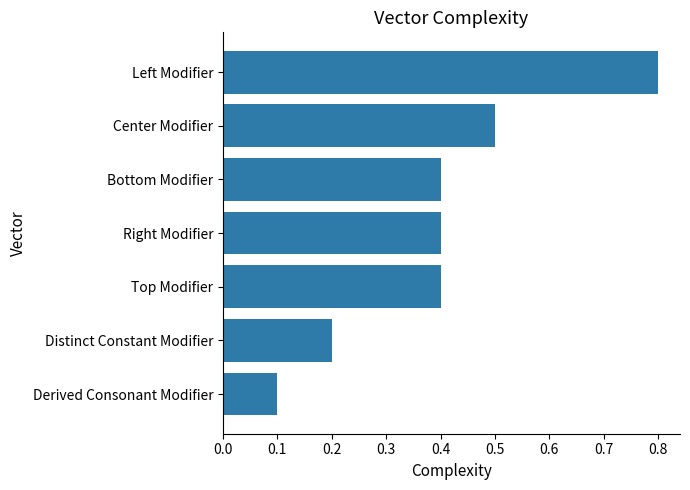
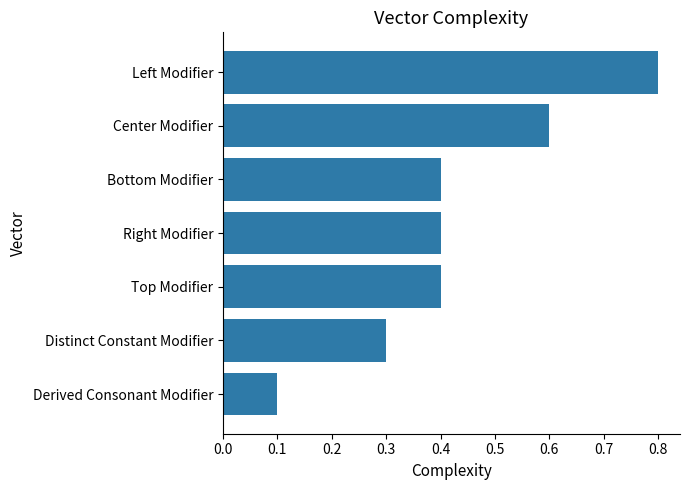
Center Modifier: 0.5 -> 0.6
Distinct Constant Modifier: 0.2 -> 0.3
